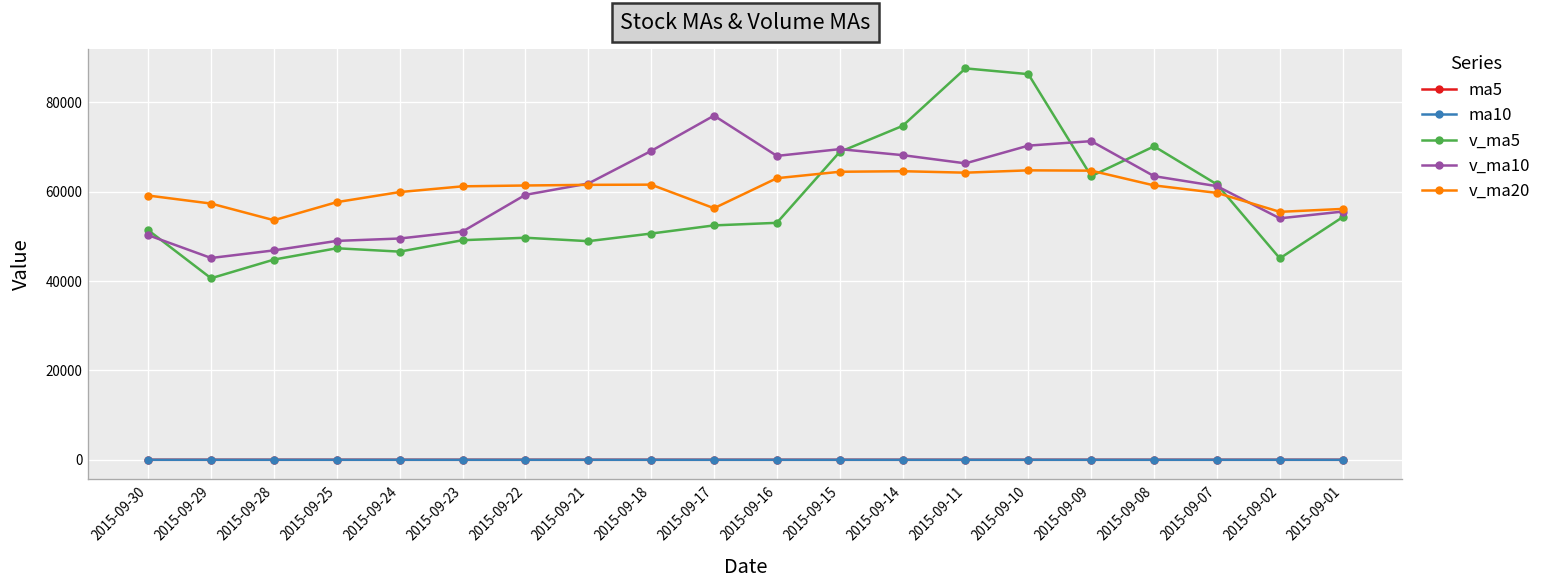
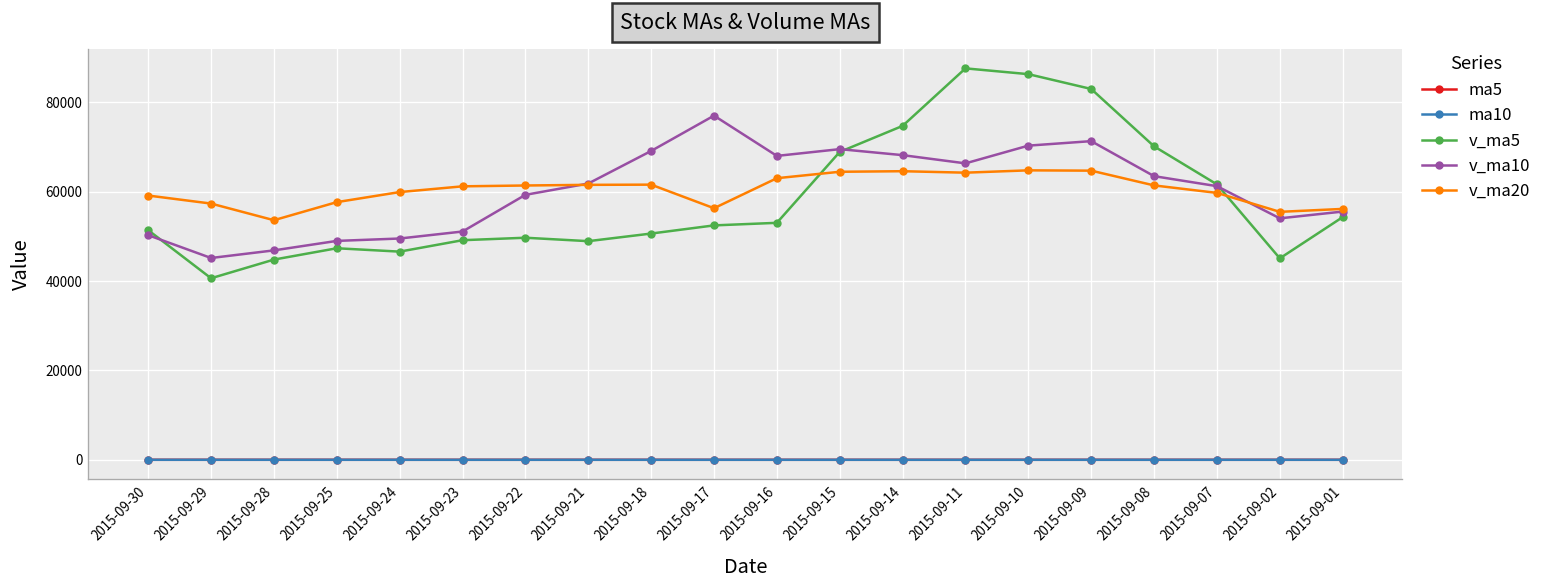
v_ma5, 2015-09-09: 63000 -> 83000
